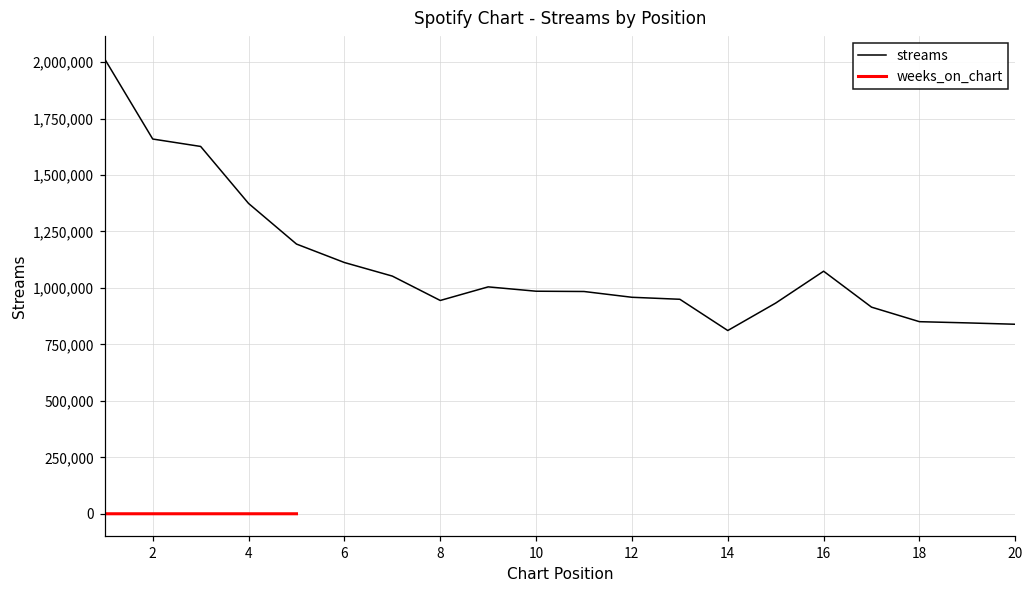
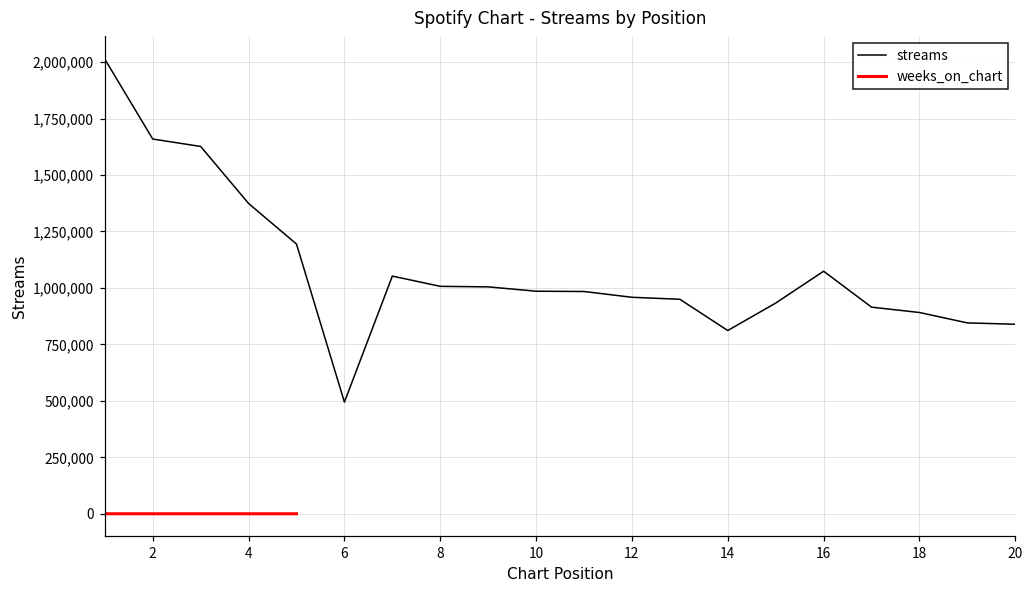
streams, 6: 1,110,000 -> 490,000
streams, 8: 940,000 -> 1,010,000
streams, 18: 850,000 -> 890,000
